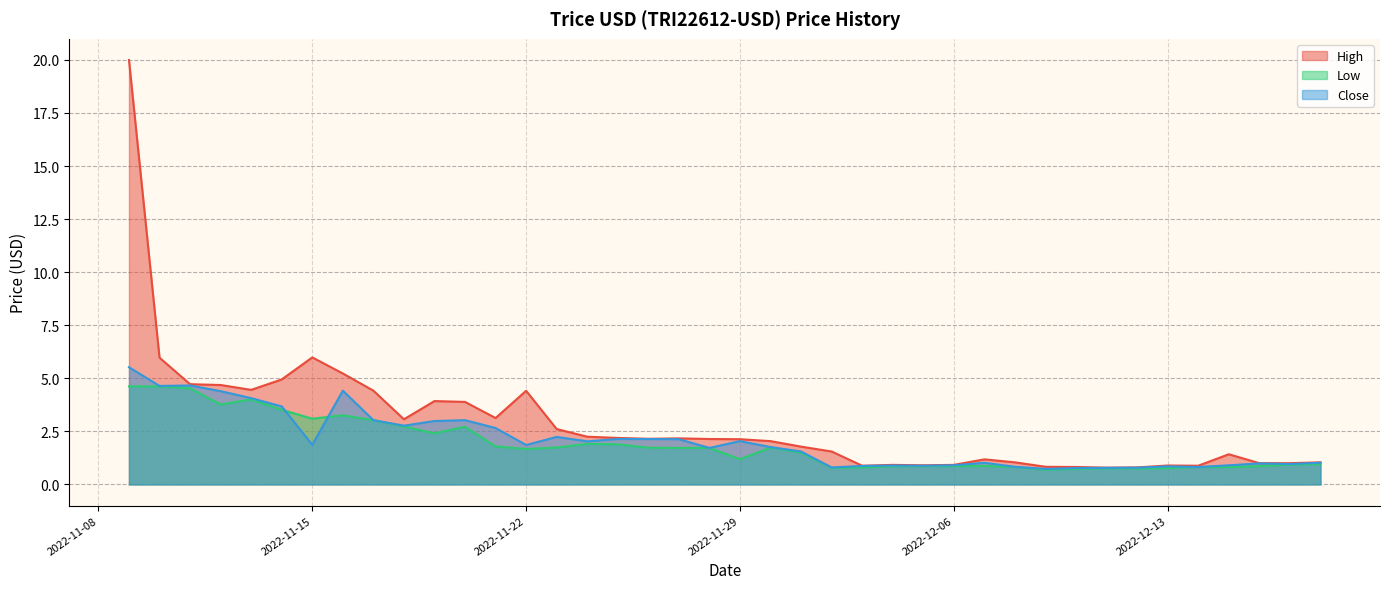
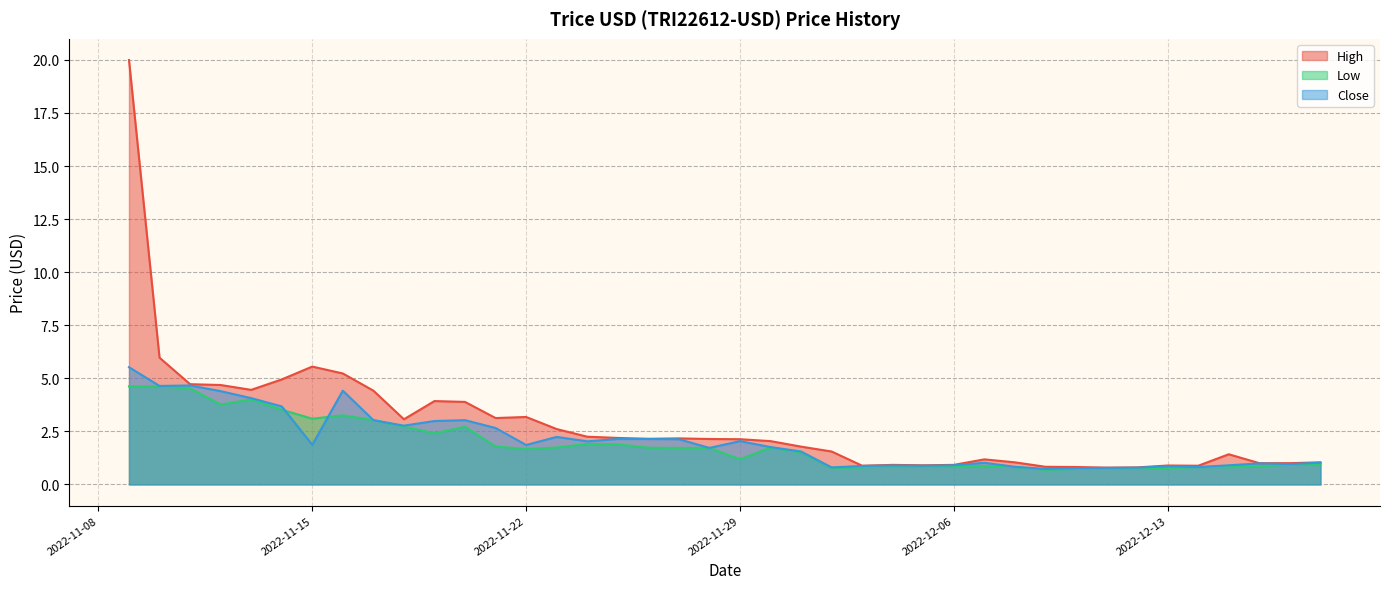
High, 2022-11-15: 6.0 -> 5.6
High, 2022-11-22: 4.4 -> 3.2
